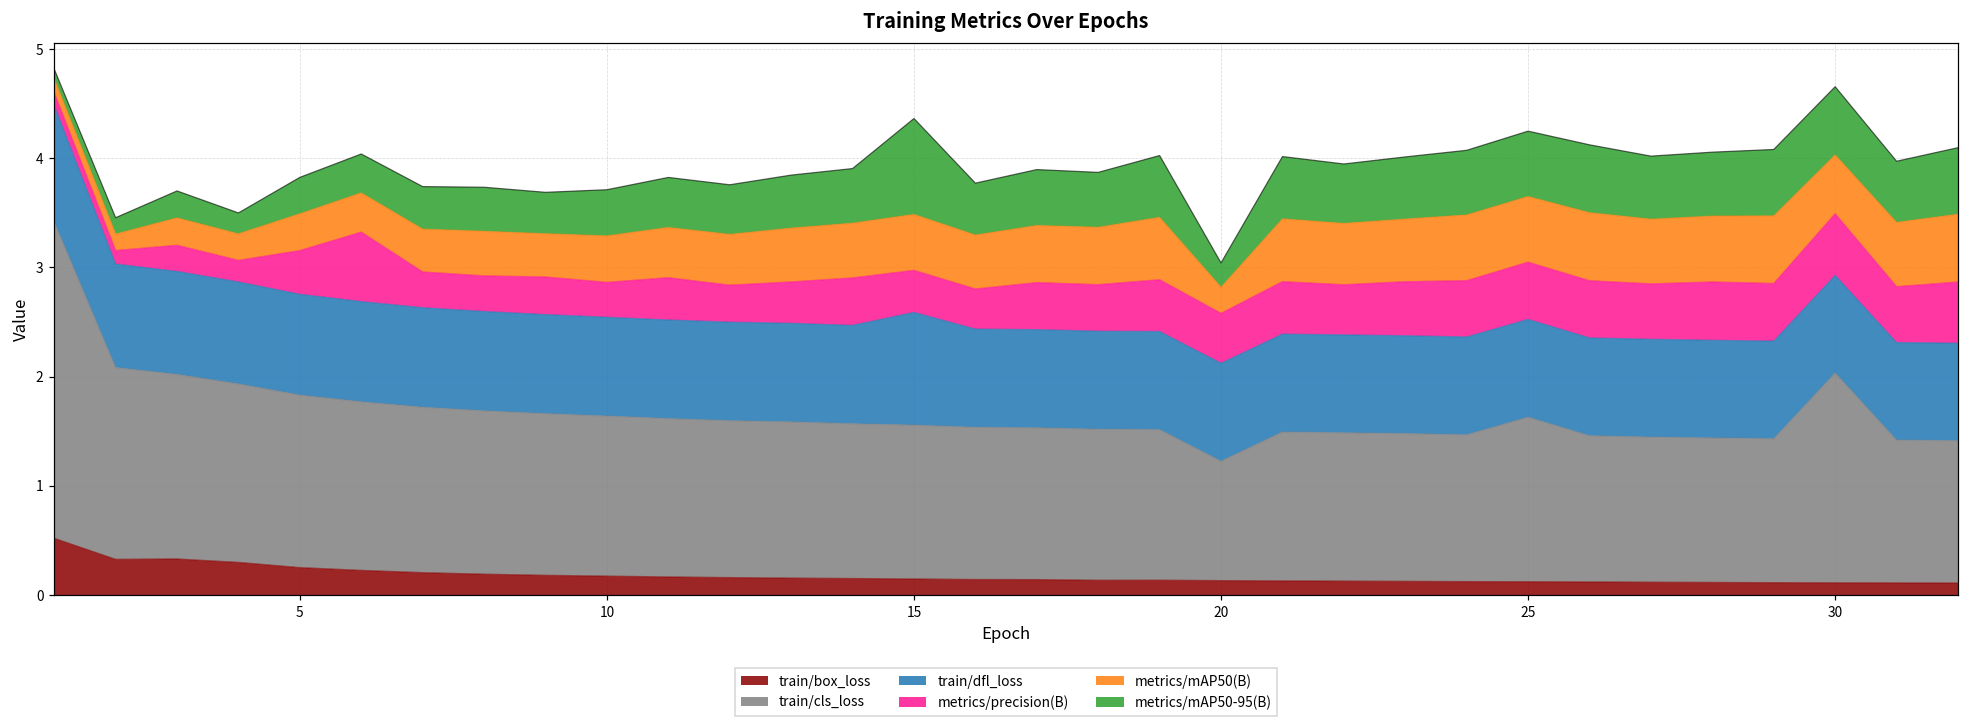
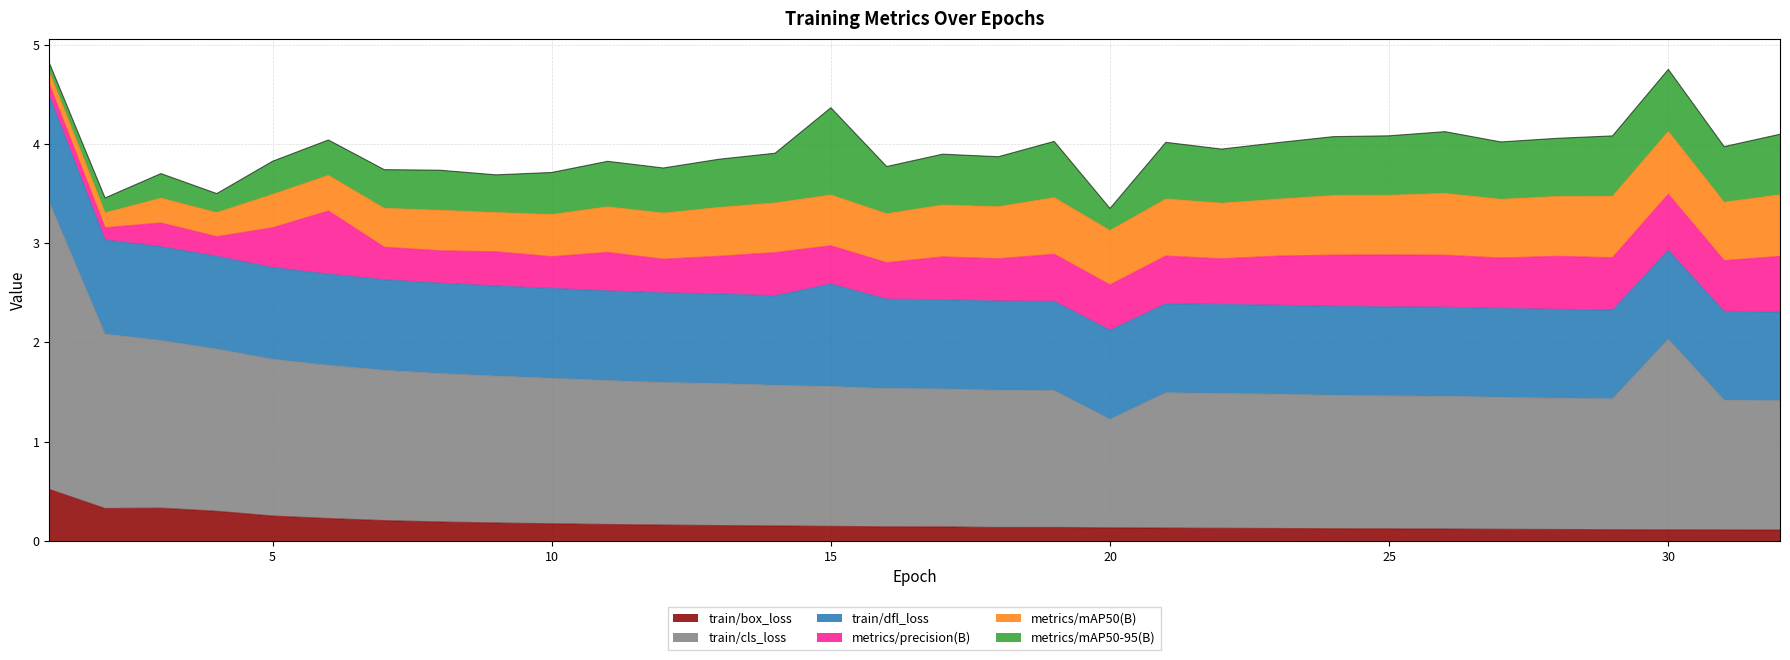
metrics/mAP50(B), 20: 0.2 -> 0.5
train/cls_loss, 25: 1.5 -> 1.3
metrics/mAP50(B), 30: 0.5 -> 0.6
